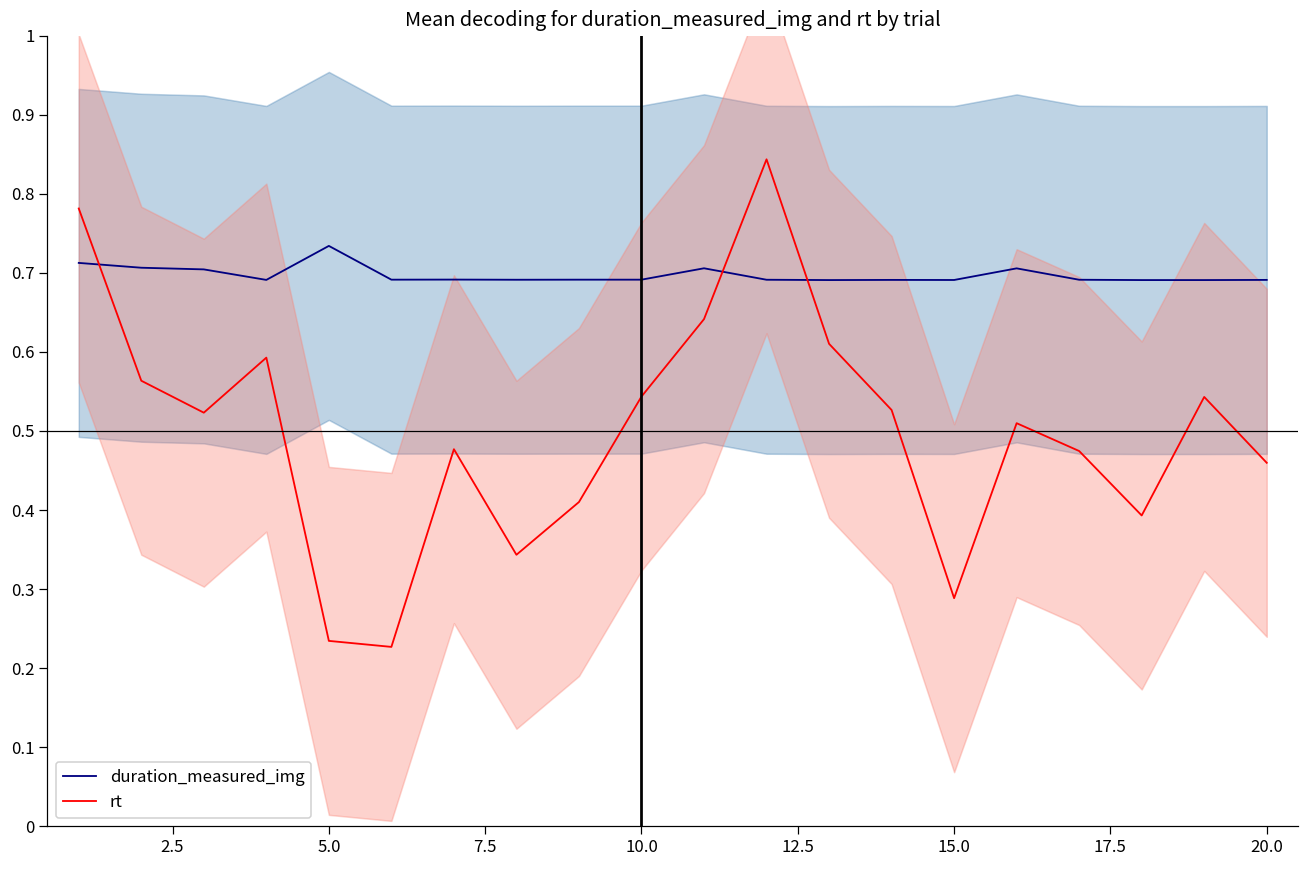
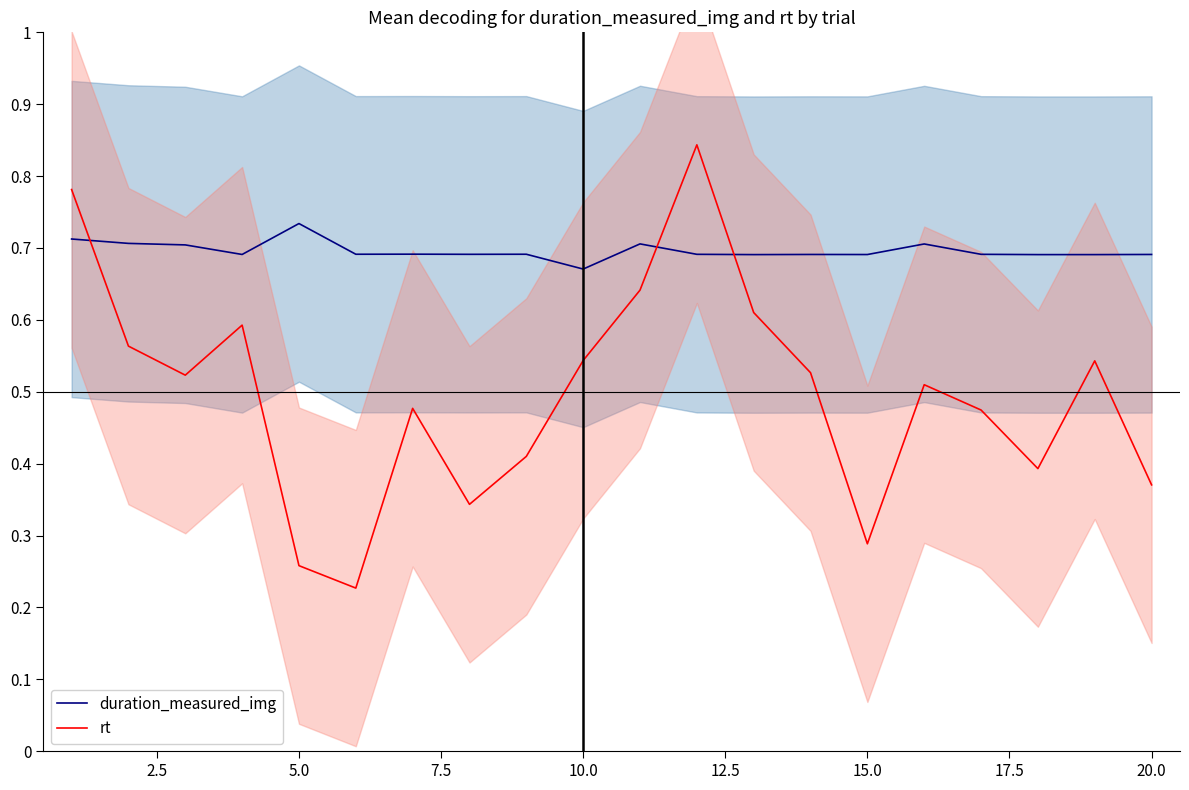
rt, 5.0: 0.23 -> 0.26
duration_measured_img, 10.0: 0.69 -> 0.67
rt, 20.0: 0.46 -> 0.37
